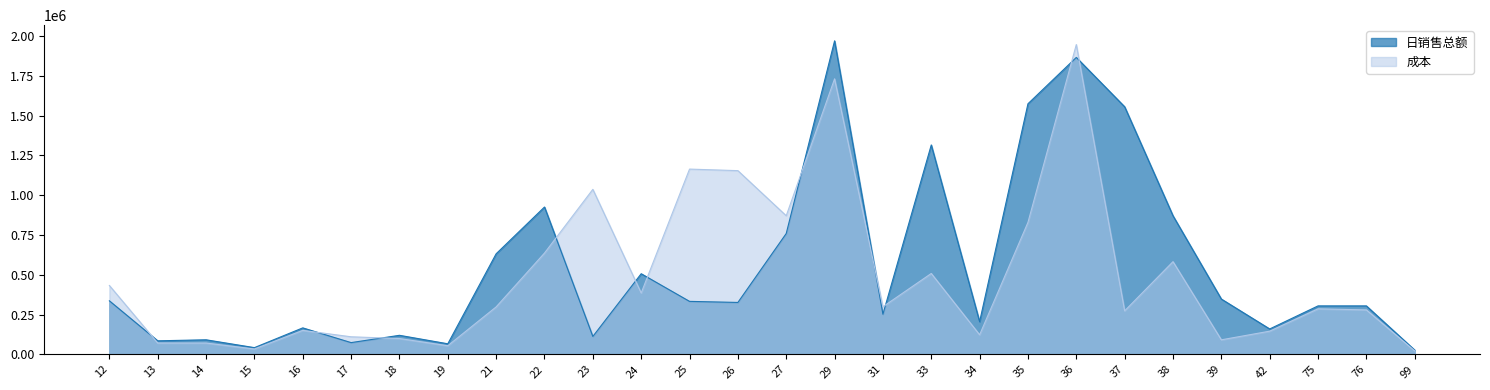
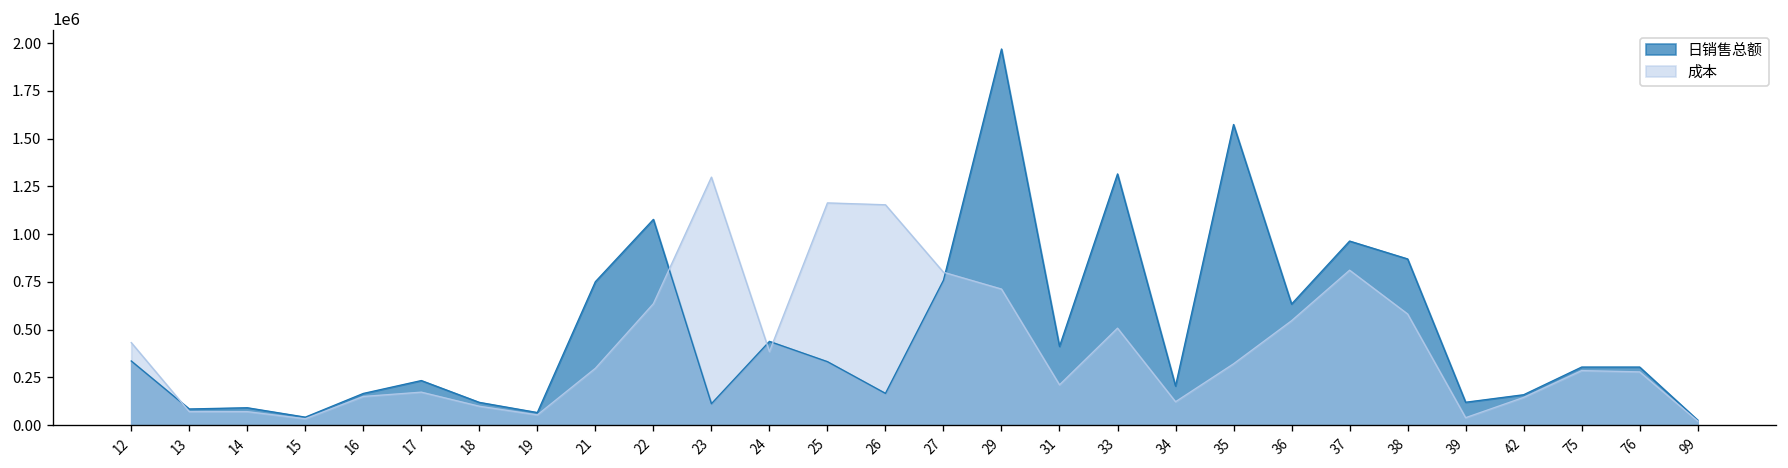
日销售总额, 17: 70000 -> 230000
成本, 17: 110000 -> 170000
日销售总额, 21: 630000 -> 750000
日销售总额, 22: 930000 -> 1080000
成本, 23: 1040000 -> 1300000
日销售总额, 24: 510000 -> 440000
日销售总额, 26: 330000 -> 170000
成本, 27: 870000 -> 800000
成本, 29: 1730000 -> 710000
日销售总额, 31: 250000 -> 410000
成本, 31: 300000 -> 210000
成本, 35: 830000 -> 320000
日销售总额, 36: 1870000 -> 630000
成本, 36: 1950000 -> 550000
日销售总额, 37: 1560000 -> 960000
成本, 37: 270000 -> 810000
日销售总额, 39: 350000 -> 120000
成本, 39: 90000 -> 40000
